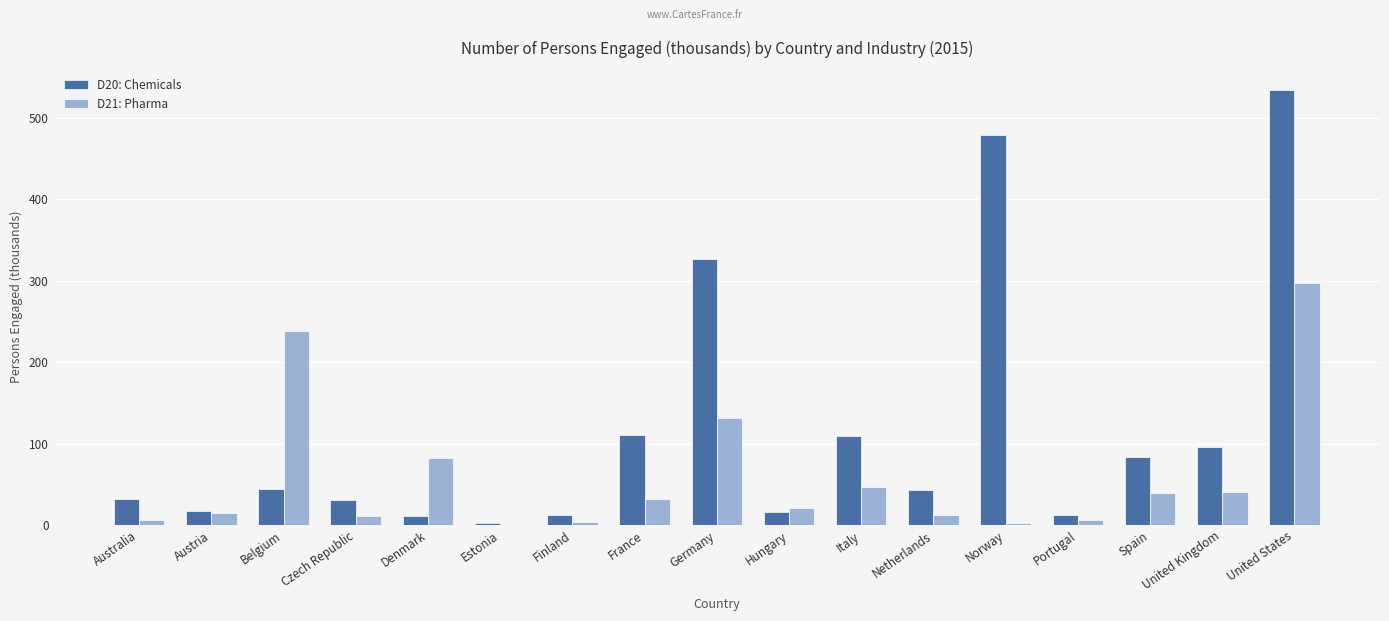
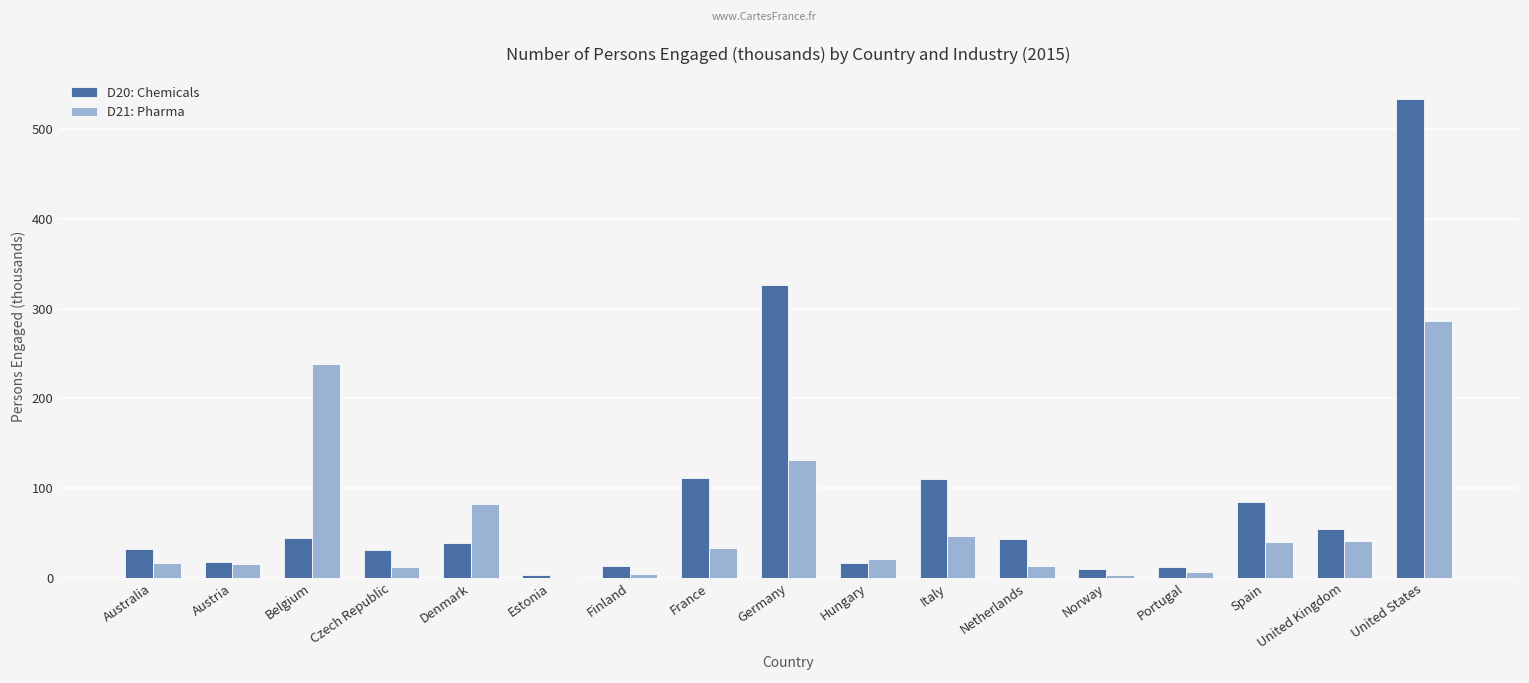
D21: Pharma, Australia: 10 -> 20
D20: Chemicals, Denmark: 10 -> 40
D20: Chemicals, Norway: 480 -> 10
D20: Chemicals, United Kingdom: 100 -> 50
D21: Pharma, United States: 300 -> 290
